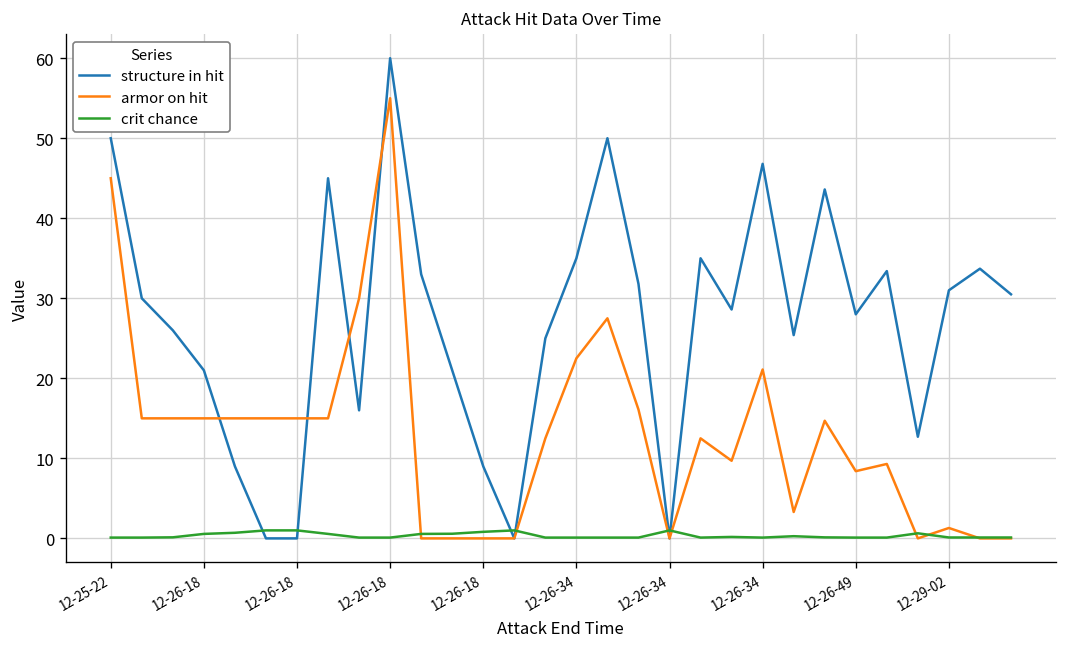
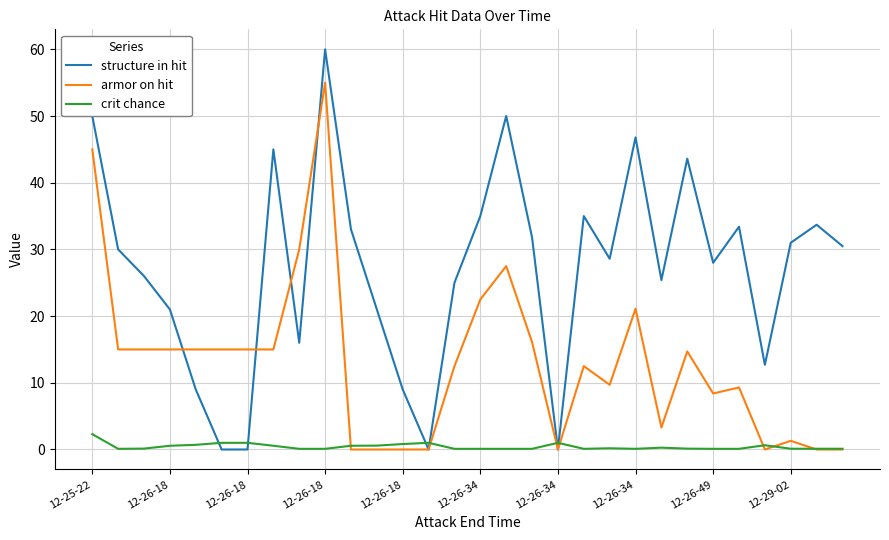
crit chance, 12-25-22: 0 -> 2
